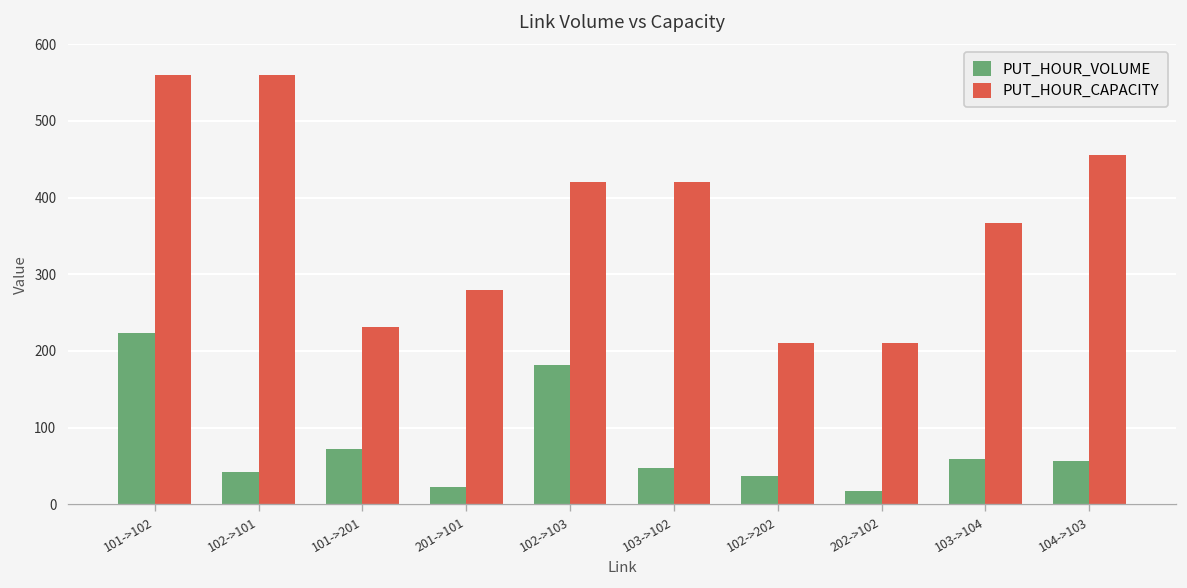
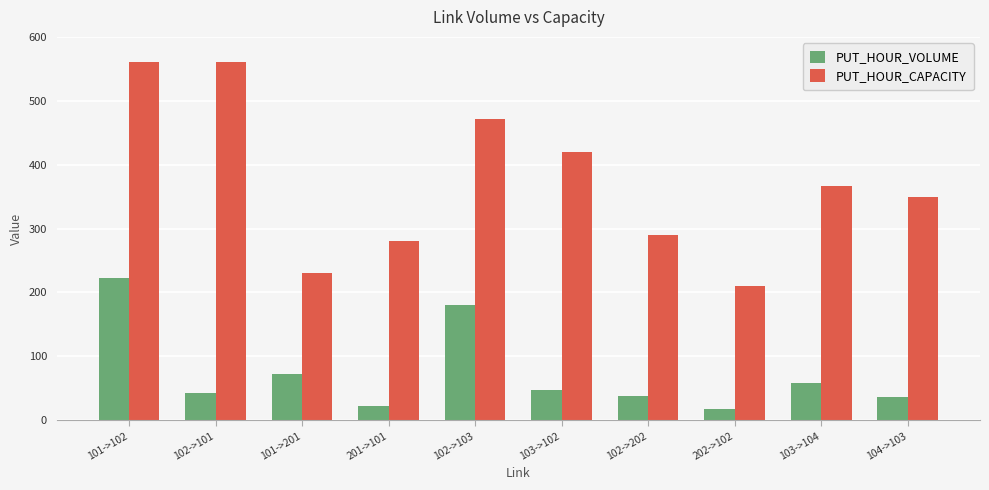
PUT_HOUR_CAPACITY, 102->103: 420 -> 470
PUT_HOUR_CAPACITY, 102->202: 210 -> 290
PUT_HOUR_VOLUME, 104->103: 60 -> 40
PUT_HOUR_CAPACITY, 104->103: 460 -> 350
